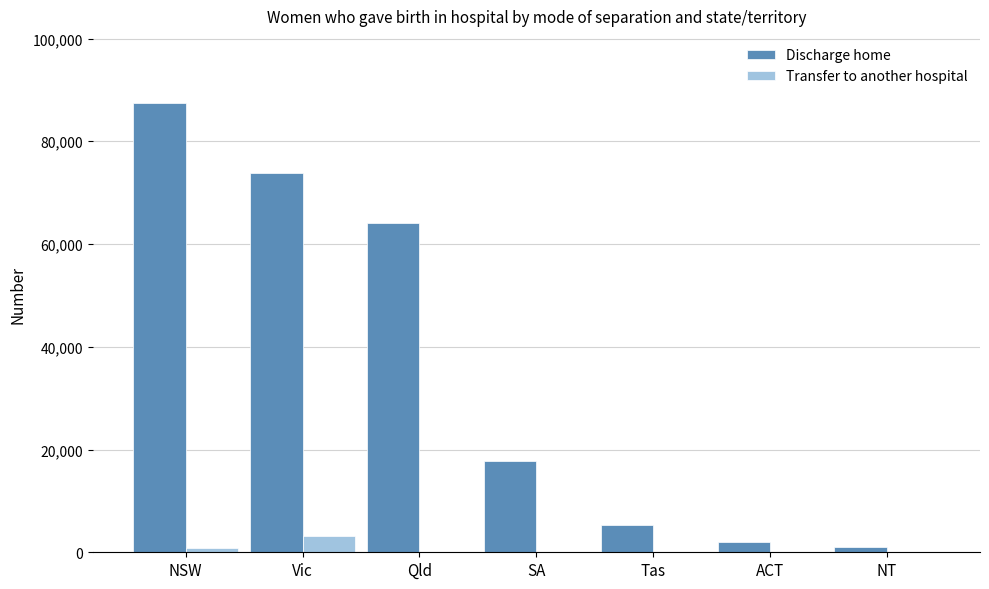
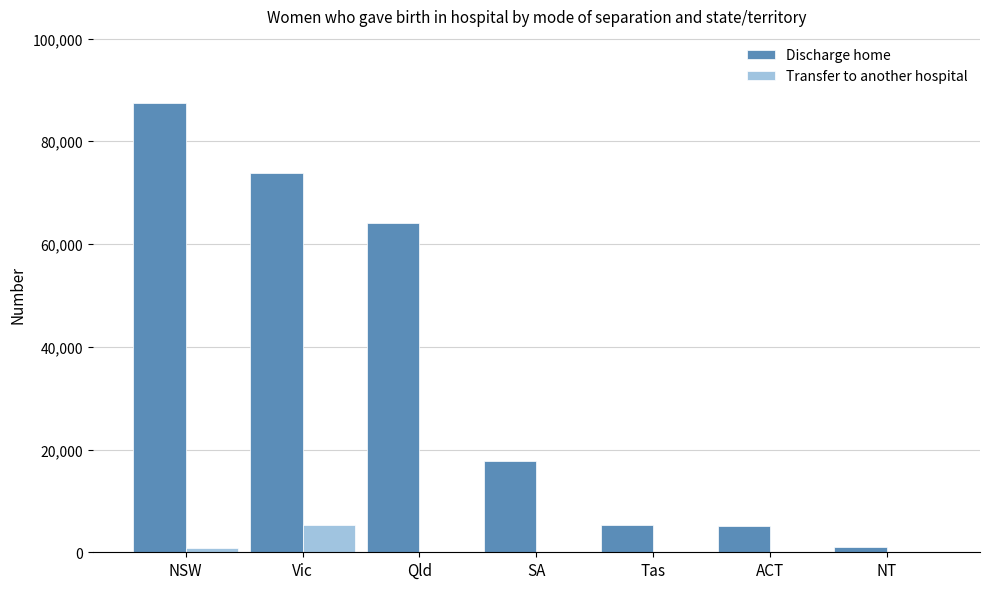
Transfer to another hospital, Vic: 3,000 -> 5,000
Discharge home, ACT: 2,000 -> 5,000
